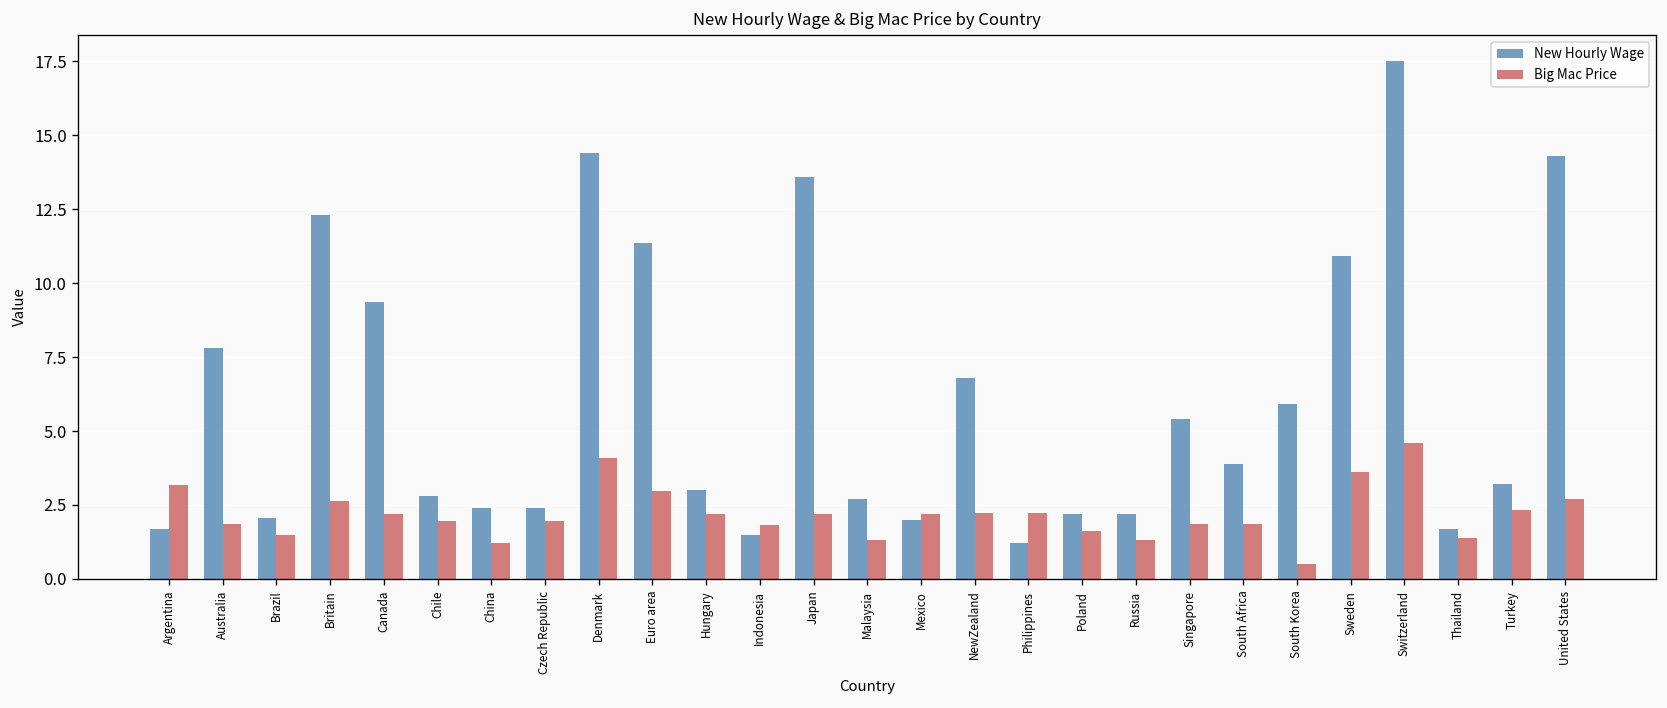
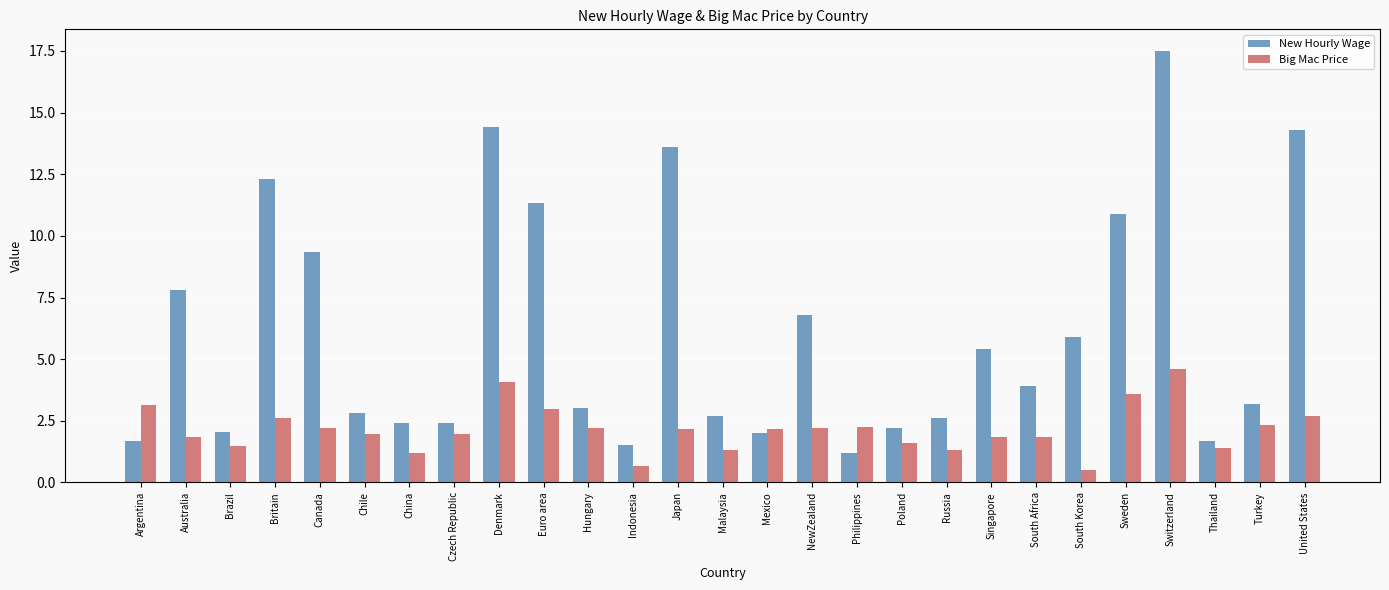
Big Mac Price, Indonesia: 1.8 -> 0.7
New Hourly Wage, Russia: 2.2 -> 2.6
